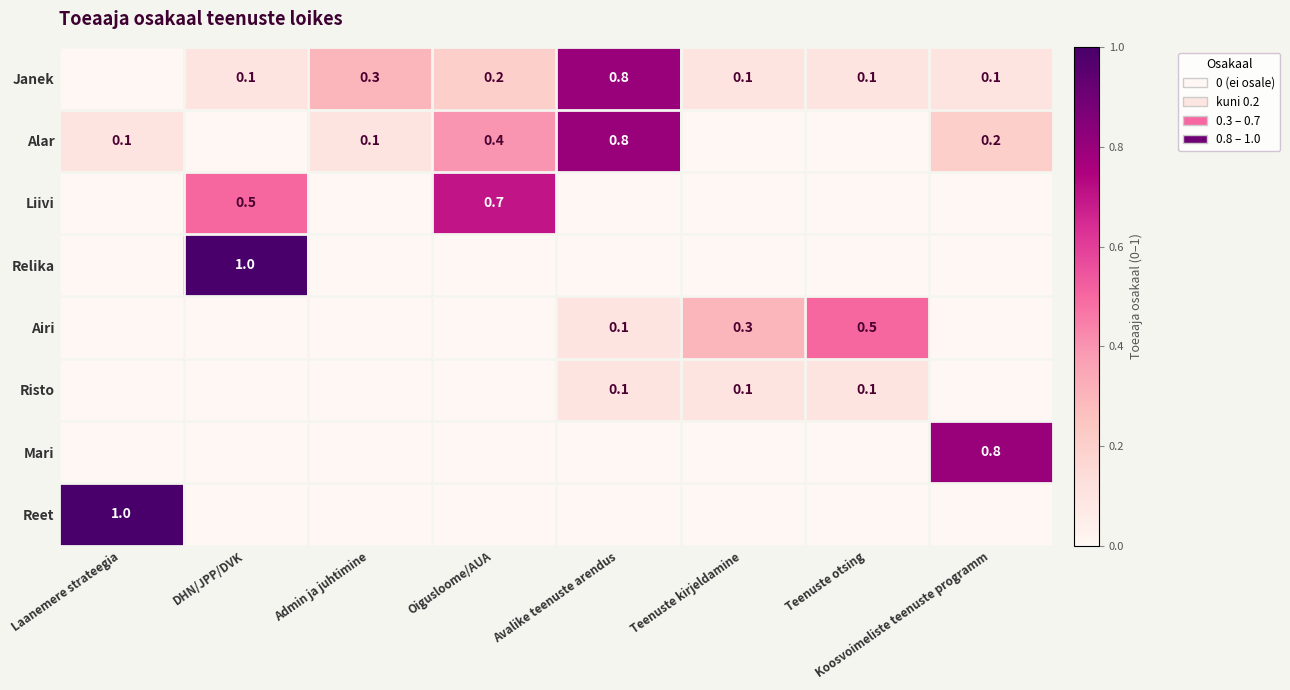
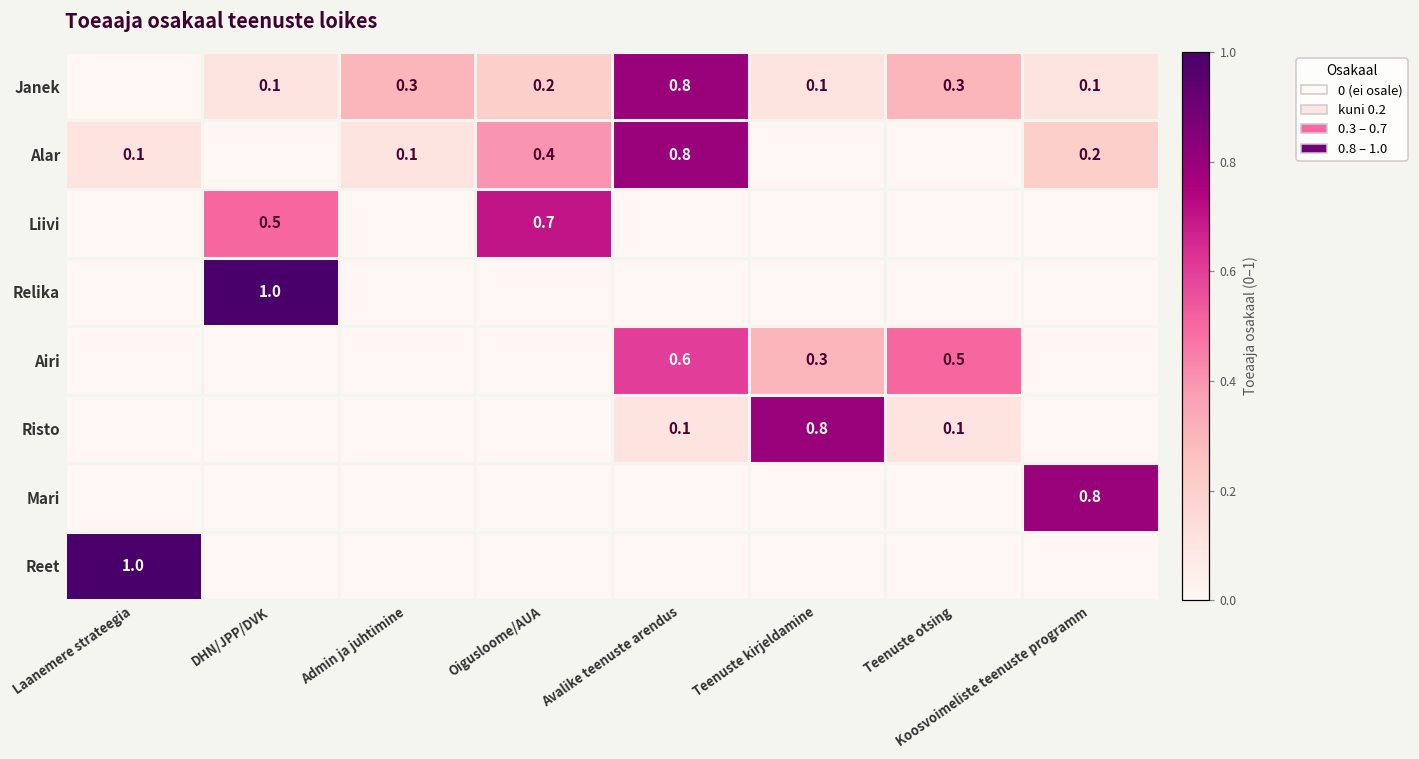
Janek, Teenuste otsing: 0.1 -> 0.3
Airi, Avalike teenuste arendus: 0.1 -> 0.6
Risto, Teenuste kirjeldamine: 0.1 -> 0.8
